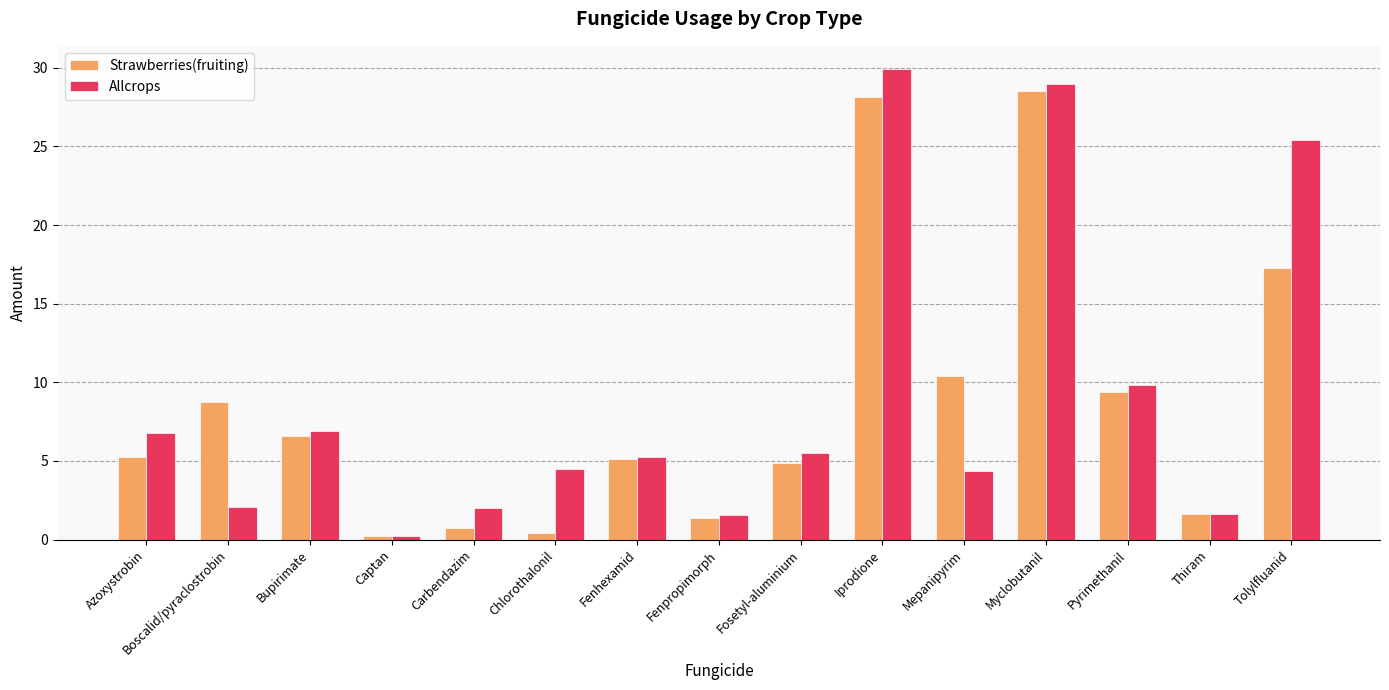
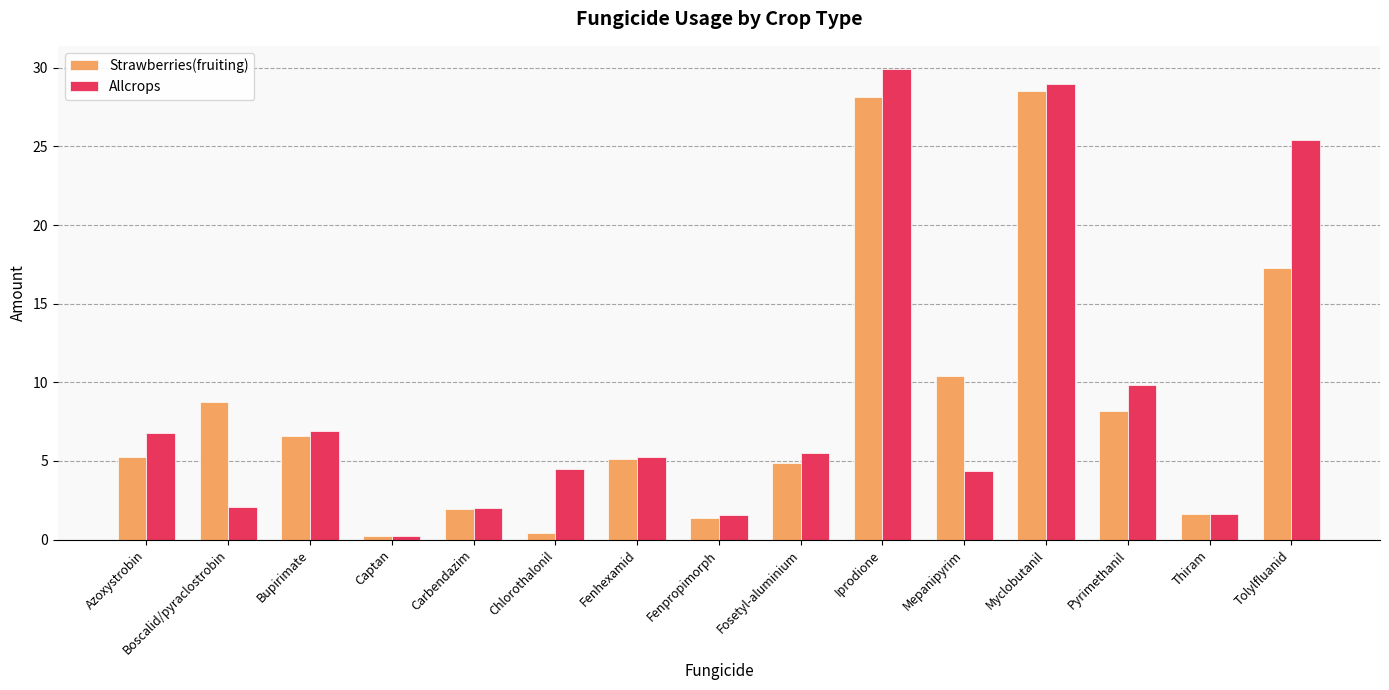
Strawberries(fruiting), Carbendazim: 0.7 -> 1.9
Strawberries(fruiting), Pyrimethanil: 9.4 -> 8.2
